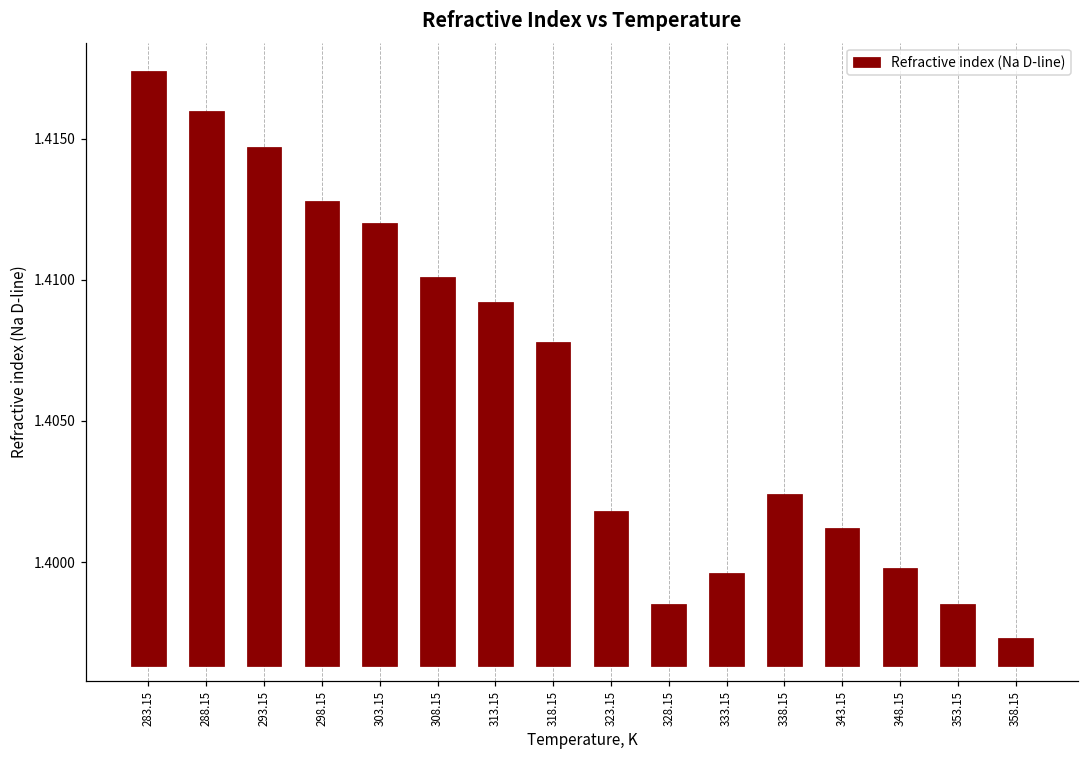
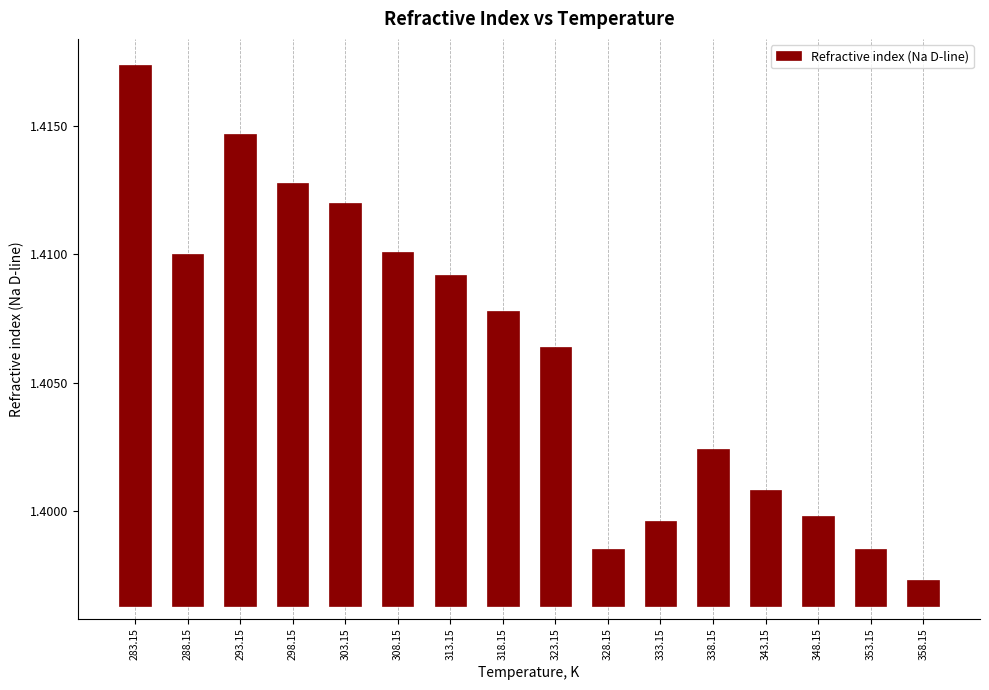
288.15: 1.416 -> 1.410
323.15: 1.4018 -> 1.4064
343.15: 1.4012 -> 1.4008
